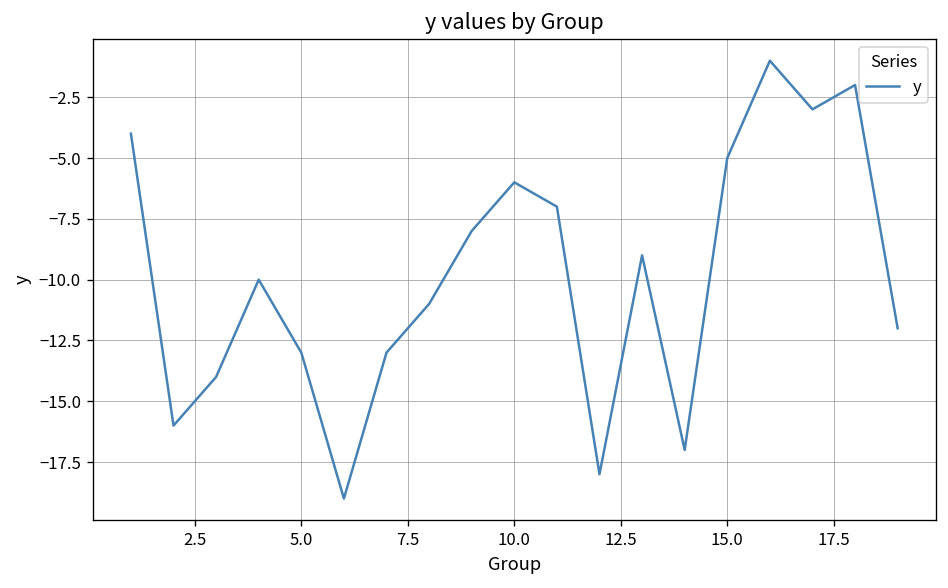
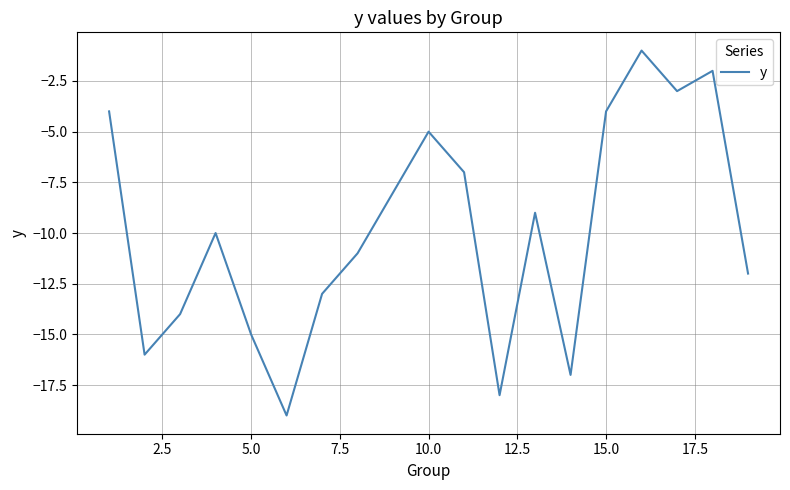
5.0: -13 -> -15
10.0: -6 -> -5
15.0: -5 -> -4
